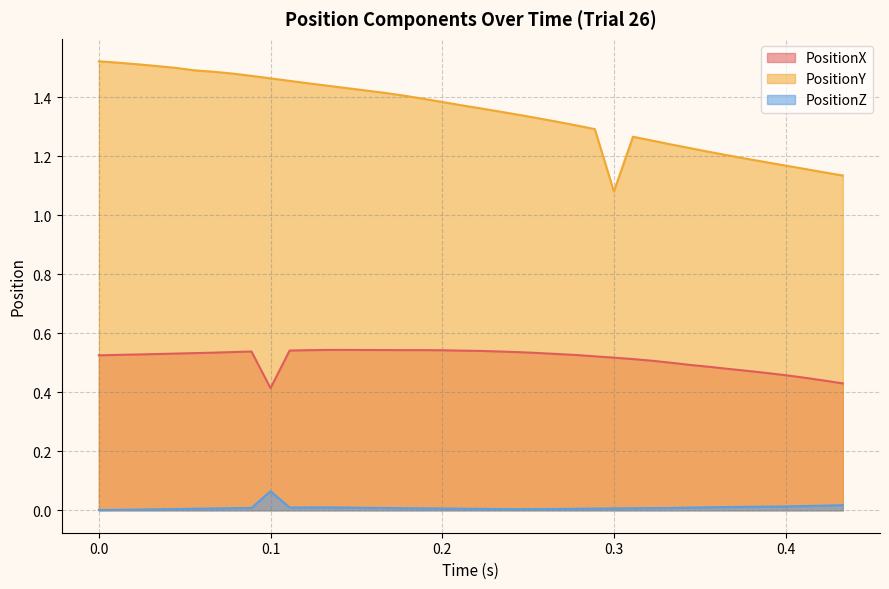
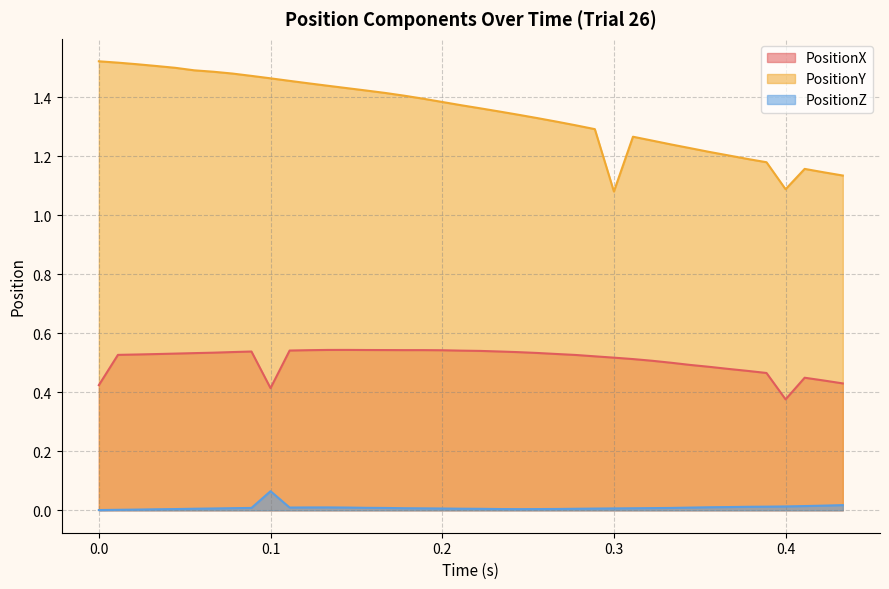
PositionX, 0.0: 0.52 -> 0.42
PositionX, 0.4: 0.46 -> 0.38
PositionY, 0.4: 1.17 -> 1.09
